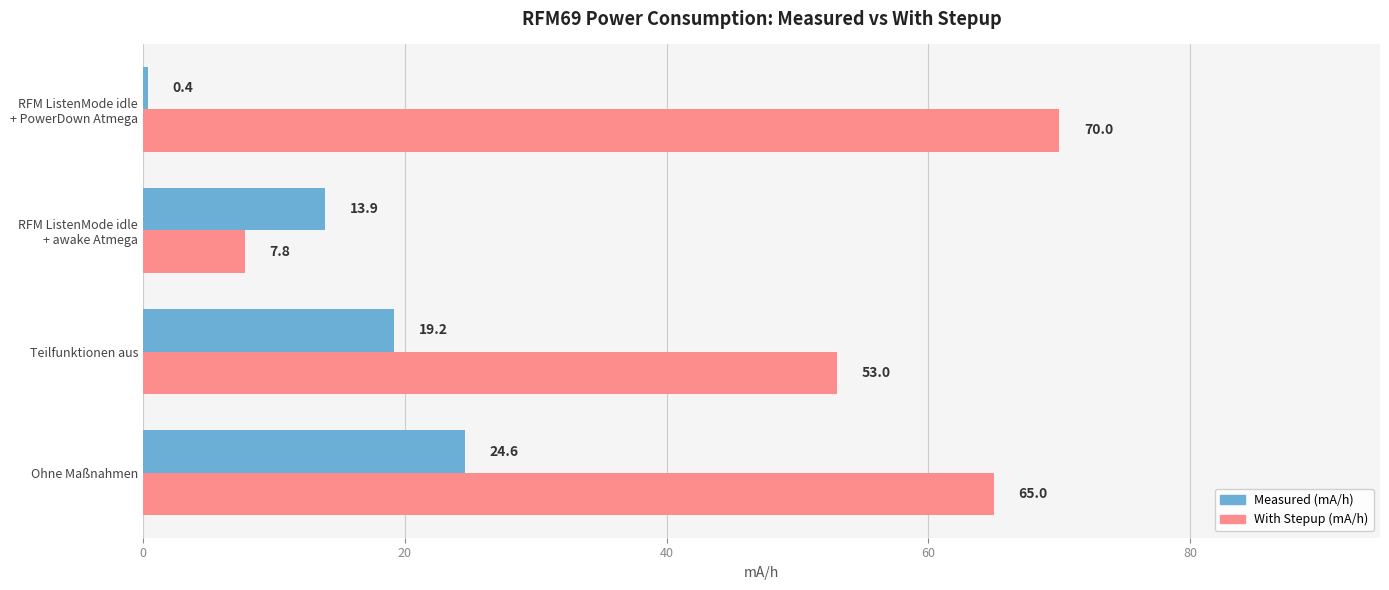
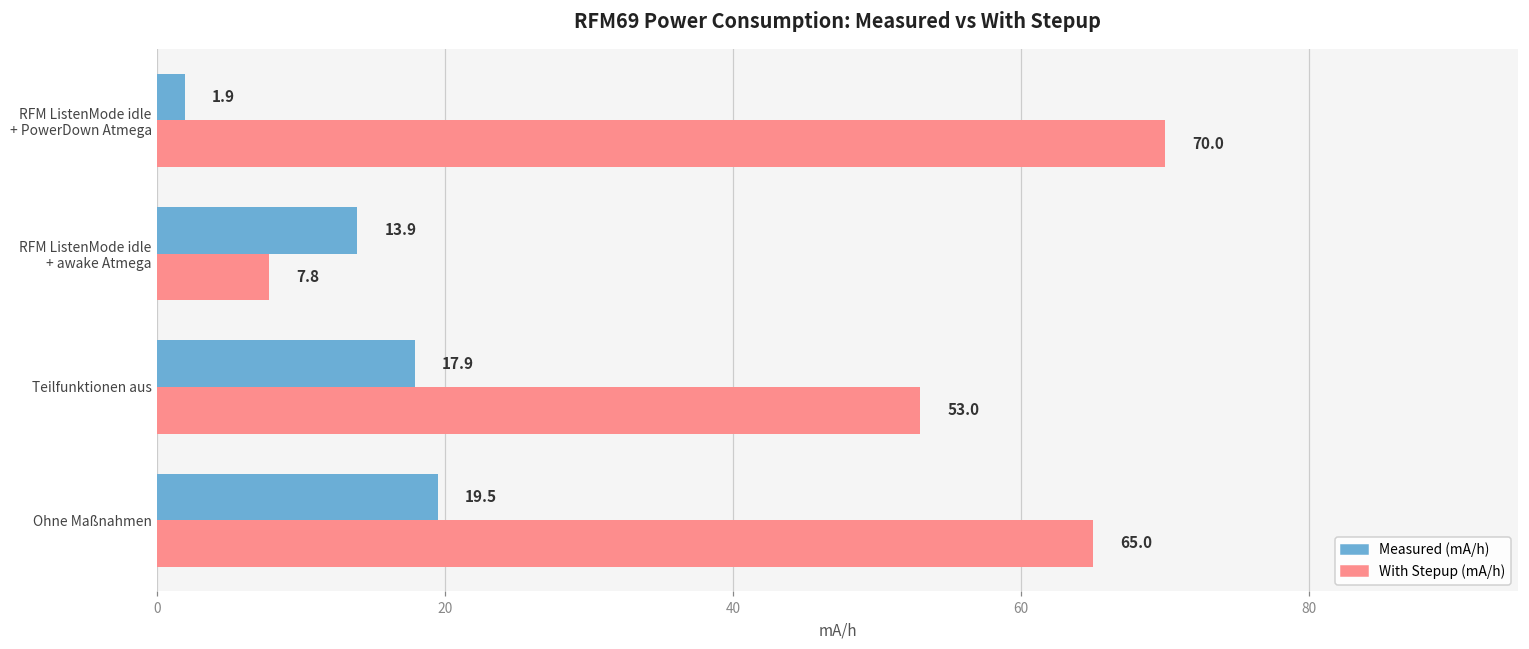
Measured (mA/h), RFM ListenMode idle + PowerDown Atmega: 0.4 -> 1.9
Measured (mA/h), Teilfunktionen aus: 19.2 -> 17.9
Measured (mA/h), Ohne Maßnahmen: 24.6 -> 19.5
